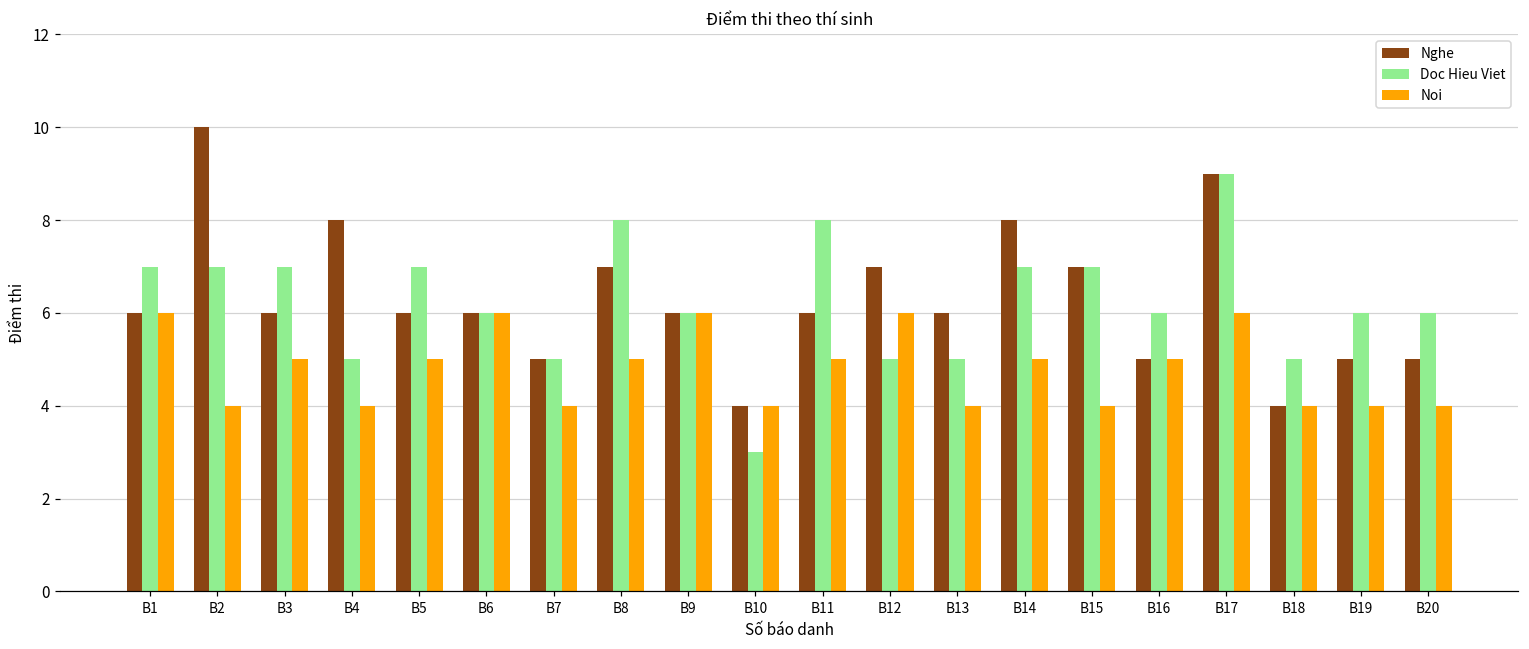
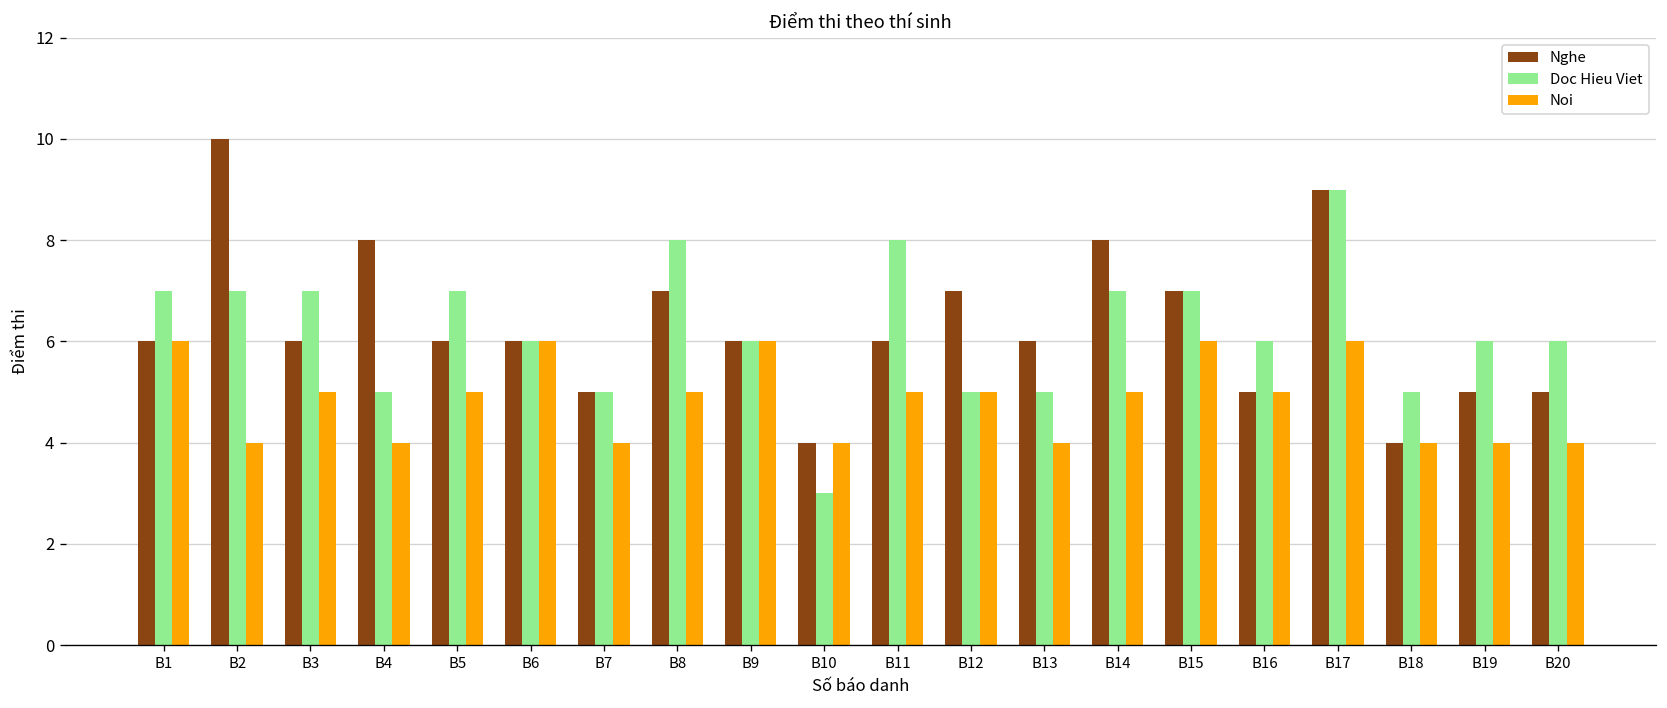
Noi, B12: 6 -> 5
Noi, B15: 4 -> 6
